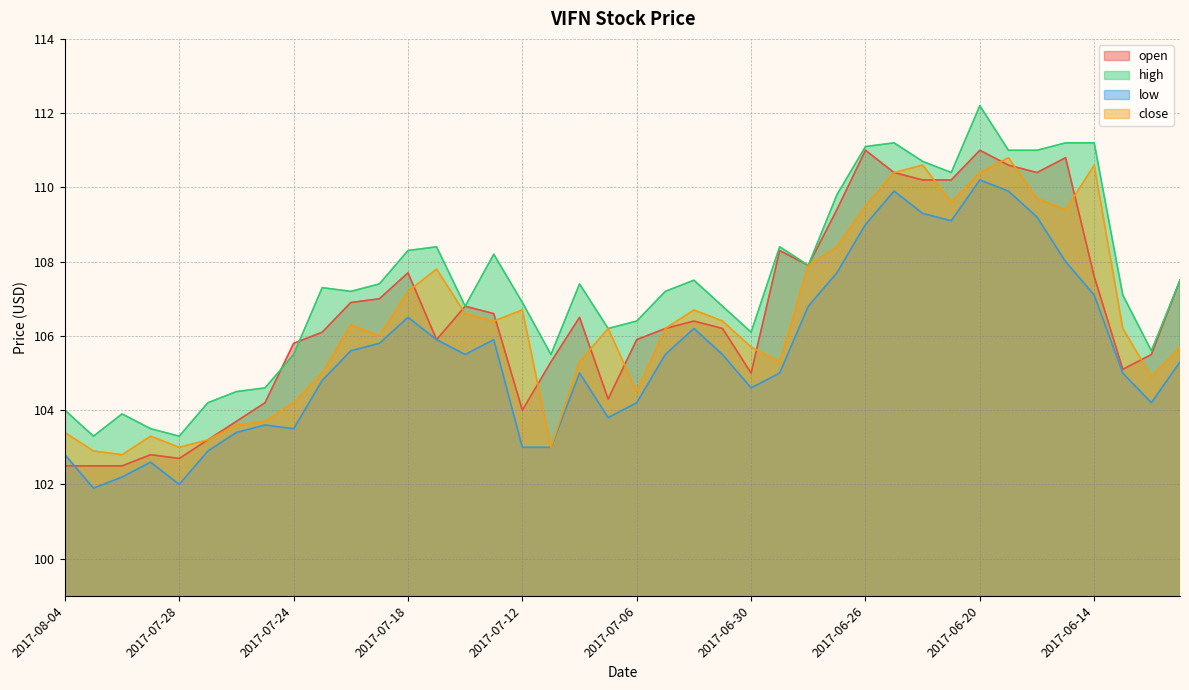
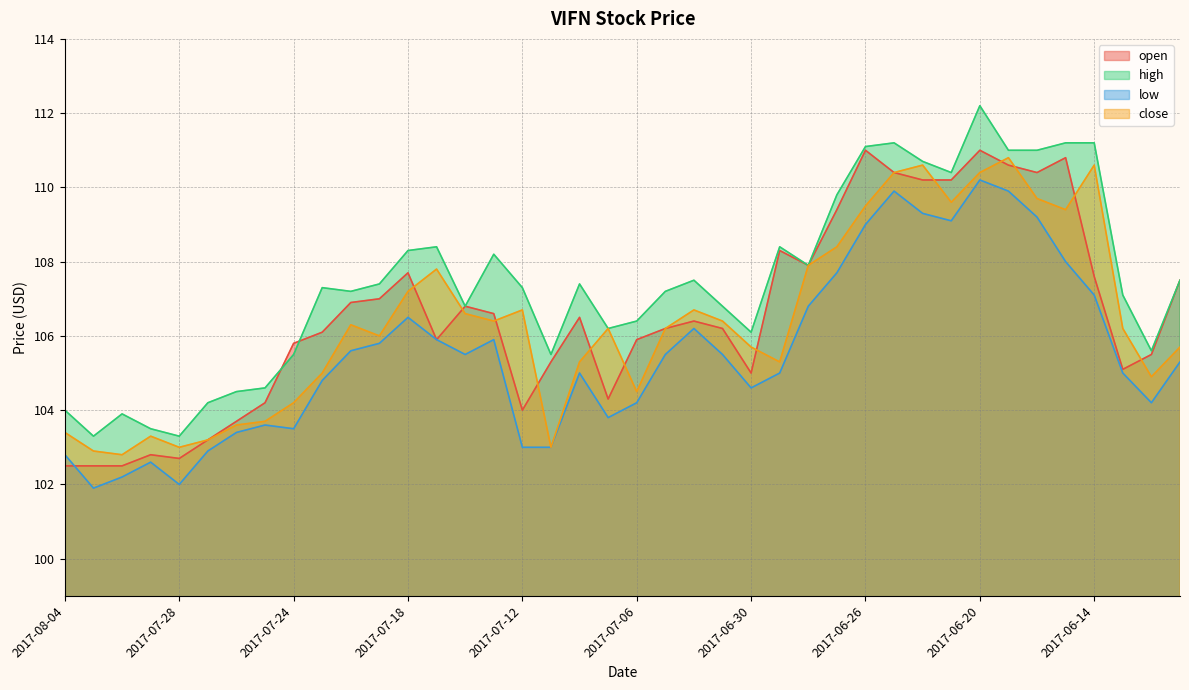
high, 2017-07-12: 106.9 -> 107.3
